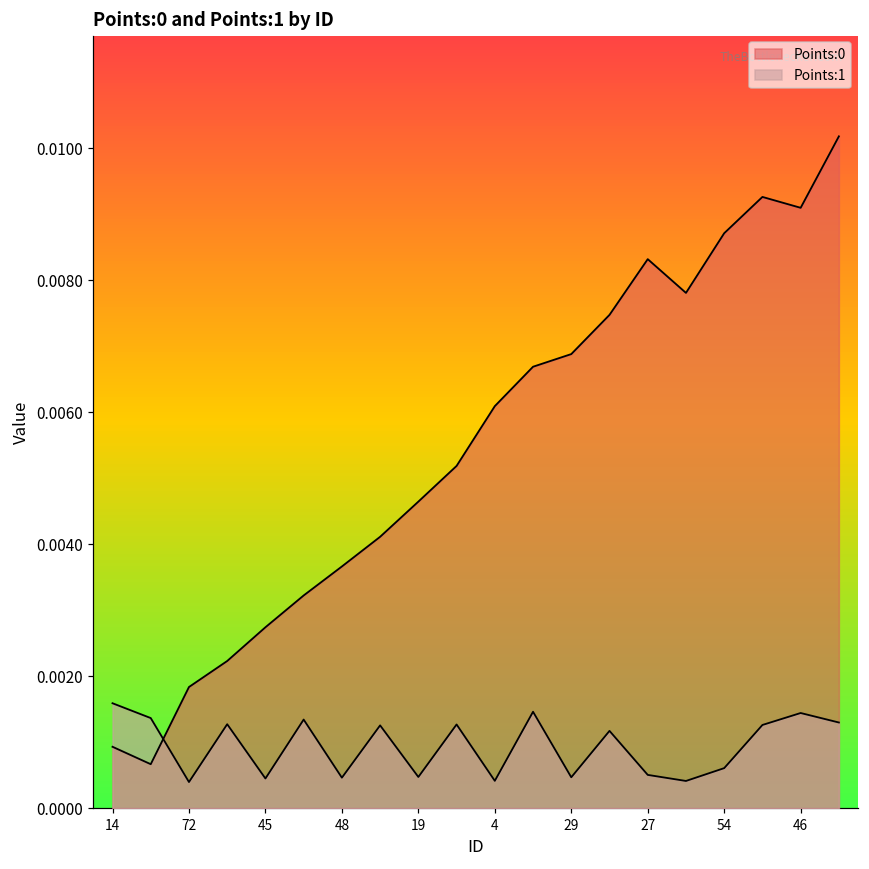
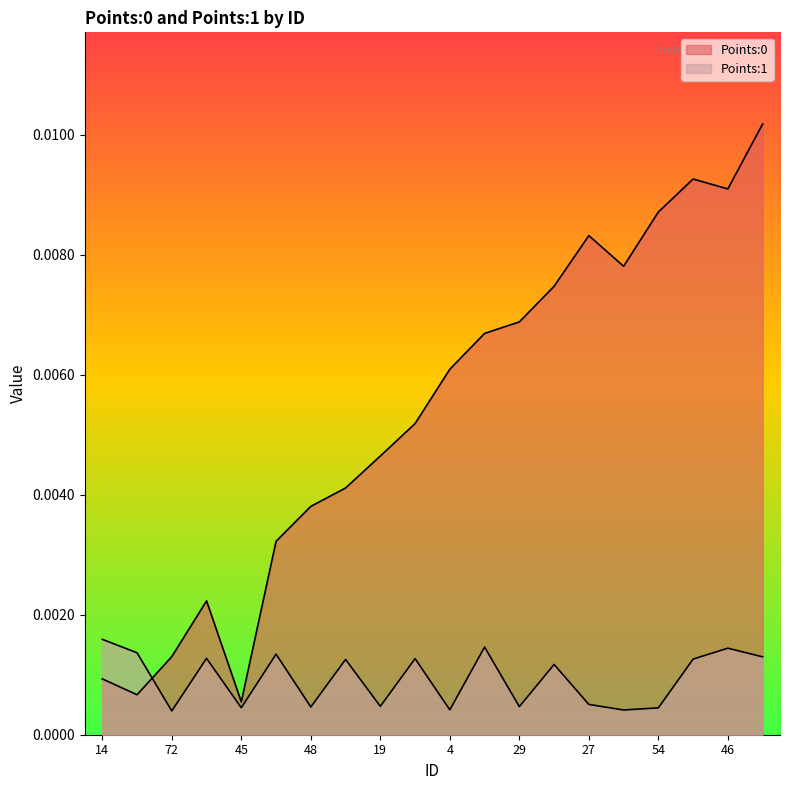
Points:0, 72: 0.0018 -> 0.0013
Points:0, 45: 0.0027 -> 0.0005
Points:0, 48: 0.0037 -> 0.0038
Points:1, 54: 0.0006 -> 0.0004
